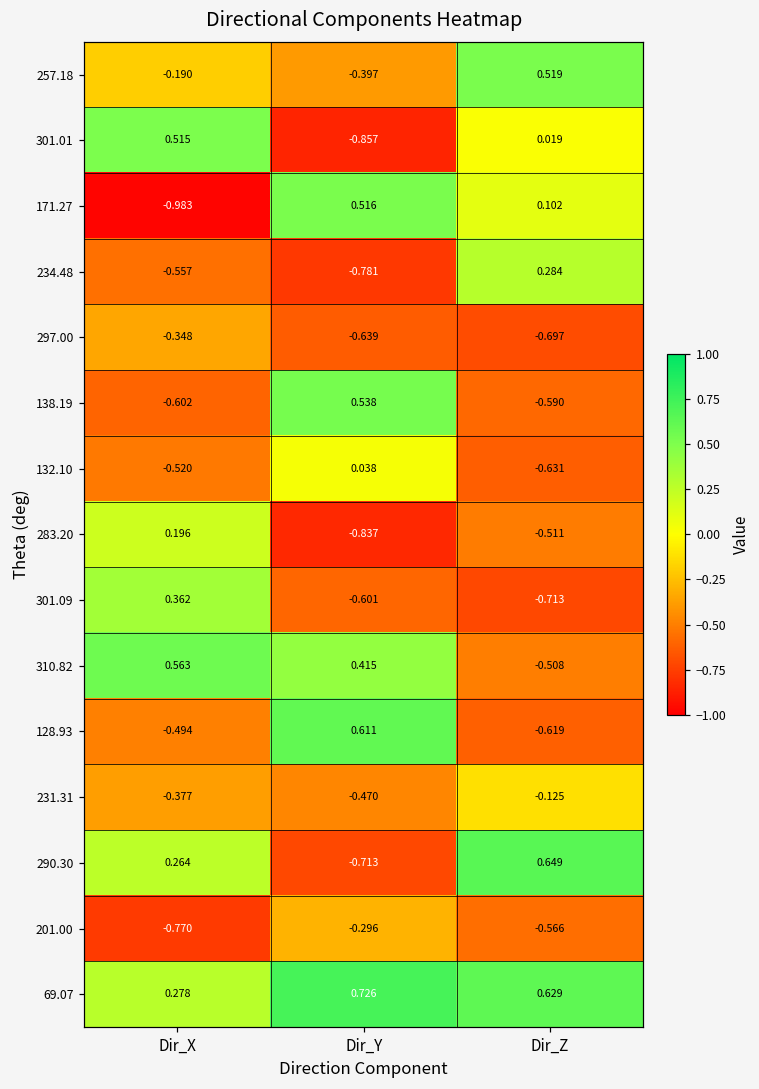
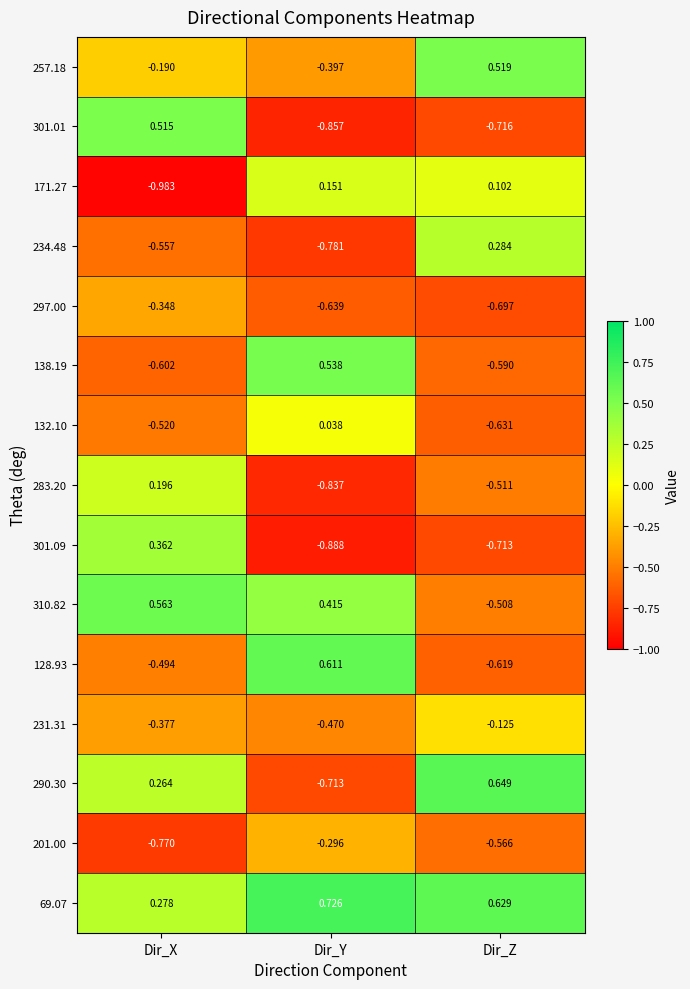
301.01, Dir_Z: 0.019 -> -0.716
171.27, Dir_Y: 0.516 -> 0.151
301.09, Dir_Y: -0.601 -> -0.888
